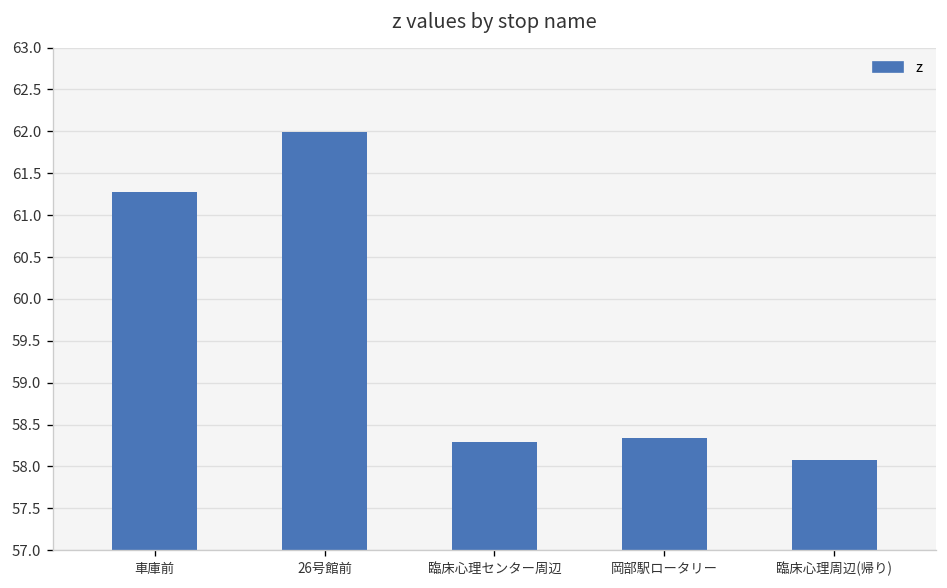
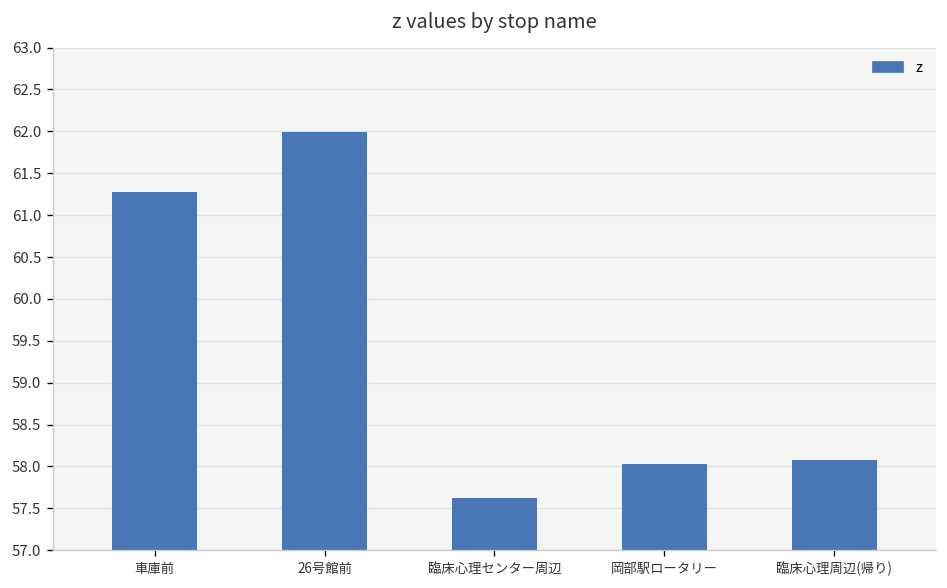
臨床心理センター周辺: 58.3 -> 57.6
岡部駅ロータリー: 58.3 -> 58.0
